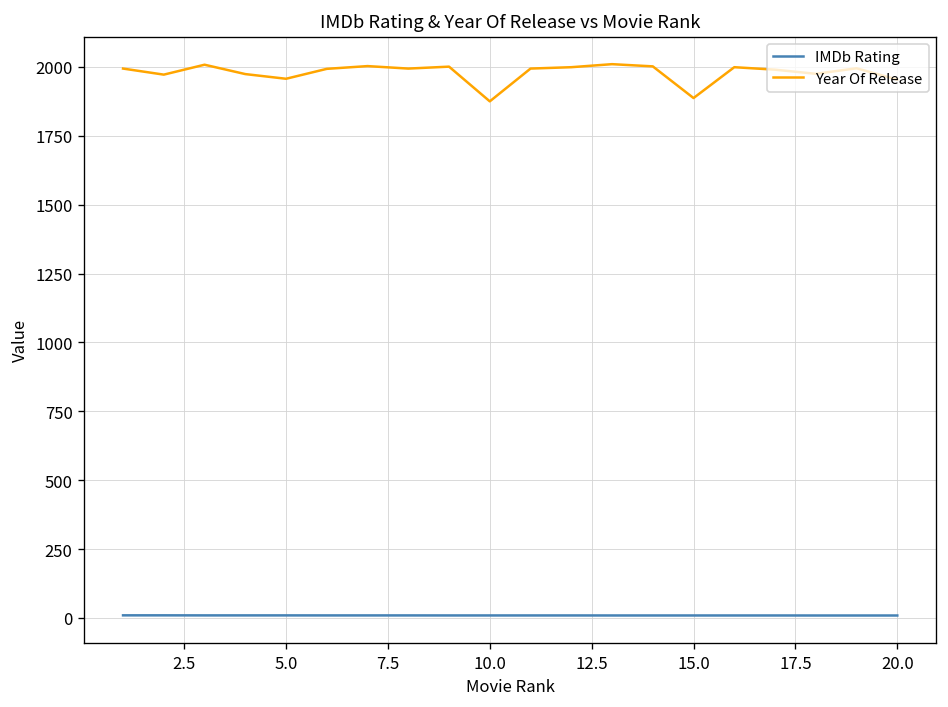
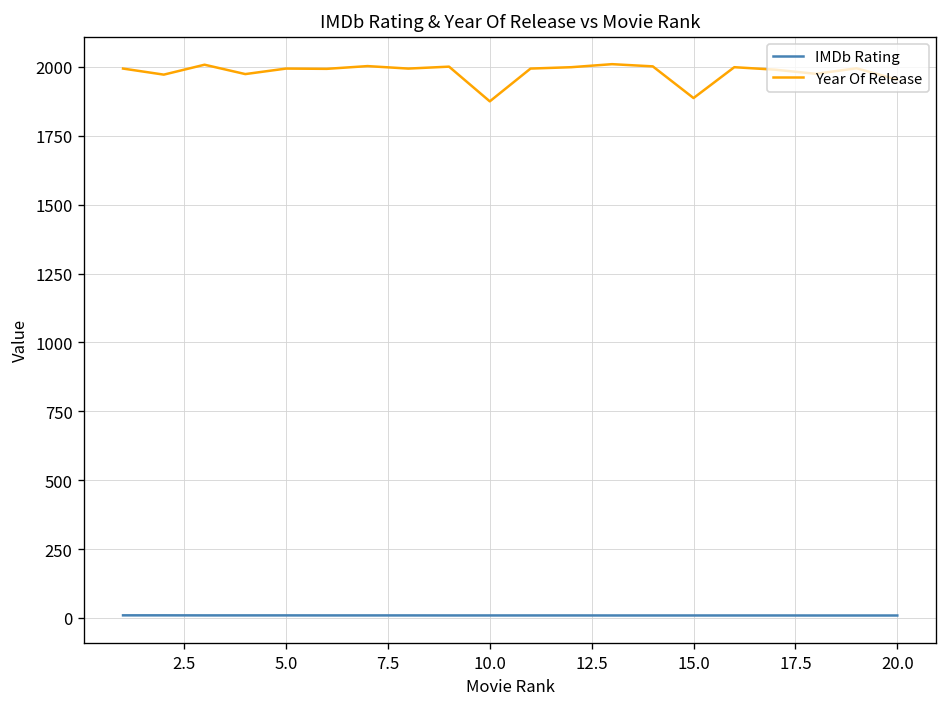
Year Of Release, 5.0: 1960 -> 1990
